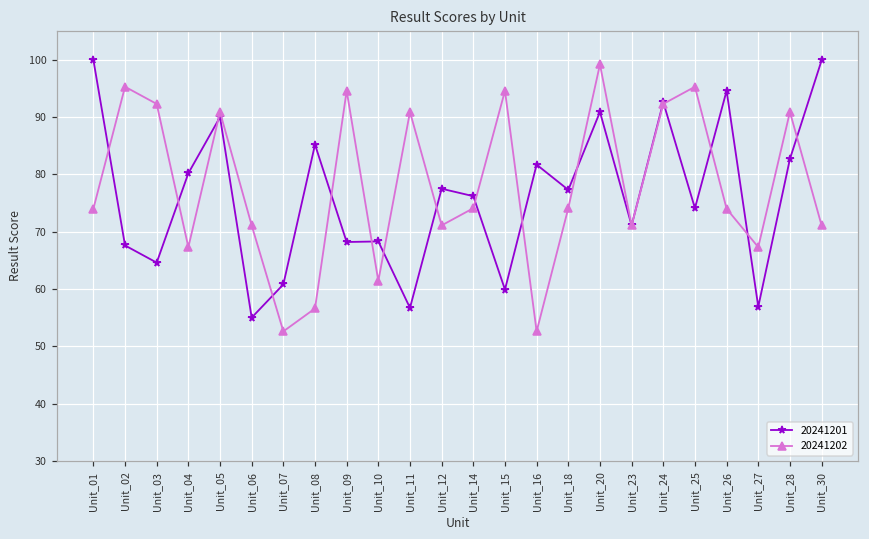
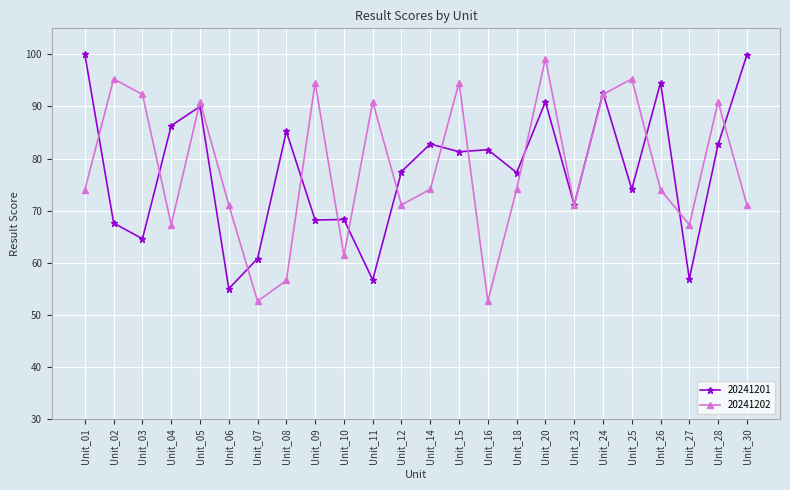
20241201, Unit_04: 80 -> 86
20241201, Unit_14: 76 -> 83
20241201, Unit_15: 60 -> 81
